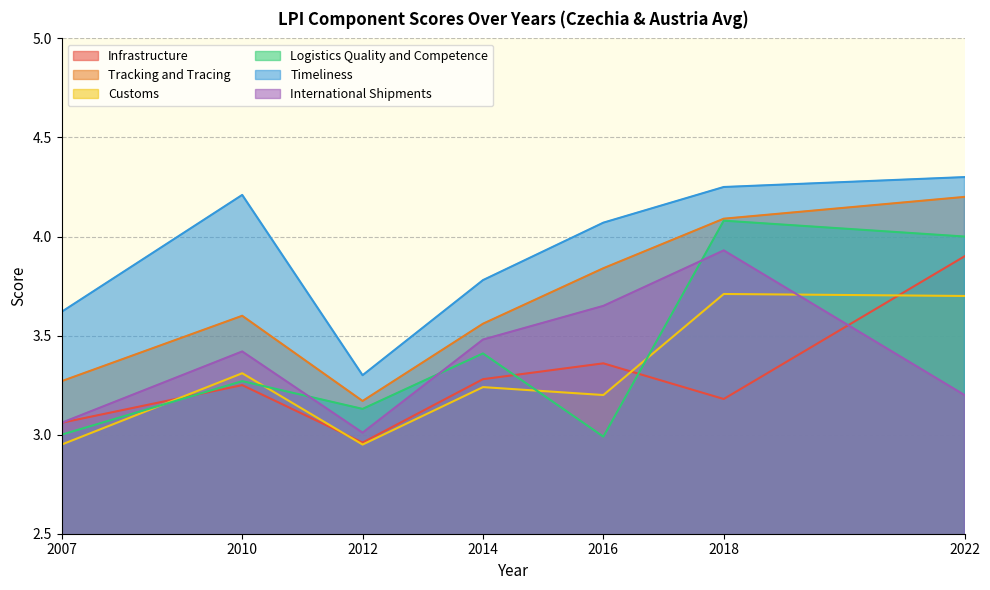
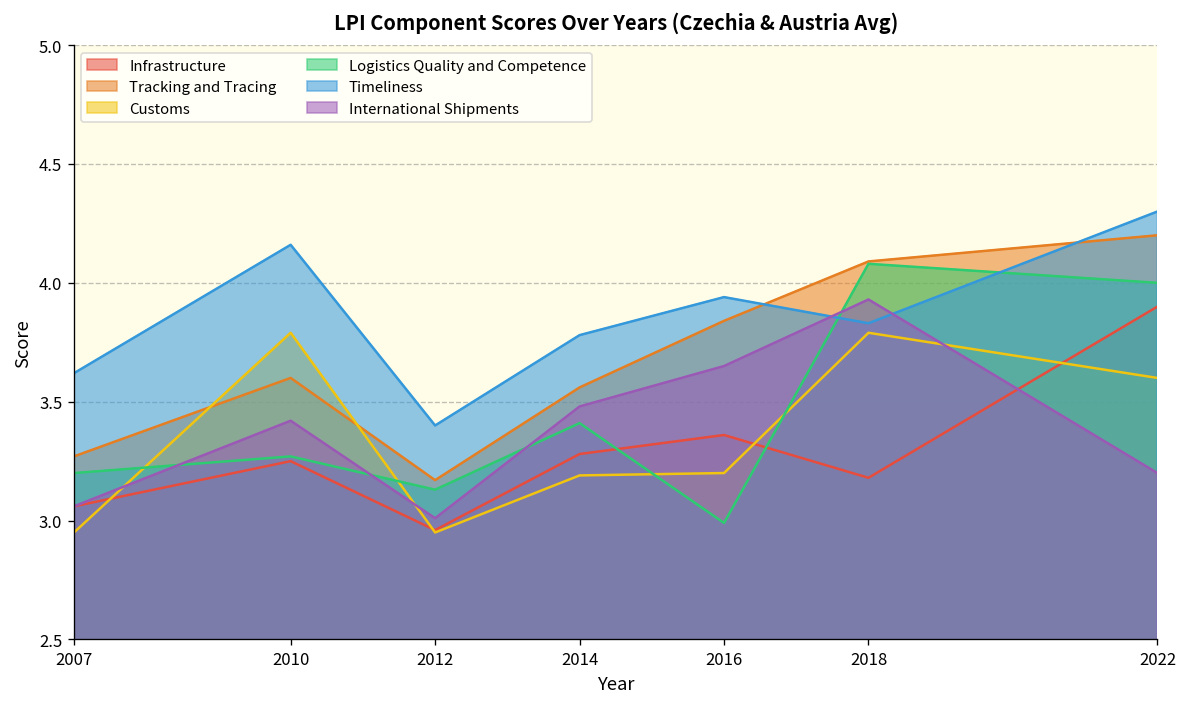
Logistics Quality and Competence, 2007: 3.0 -> 3.2
Customs, 2010: 3.31 -> 3.79
Timeliness, 2010: 4.21 -> 4.16
Timeliness, 2012: 3.3 -> 3.4
Customs, 2014: 3.24 -> 3.19
Timeliness, 2016: 4.07 -> 3.94
Customs, 2018: 3.71 -> 3.79
Timeliness, 2018: 4.25 -> 3.83
Customs, 2022: 3.7 -> 3.6
